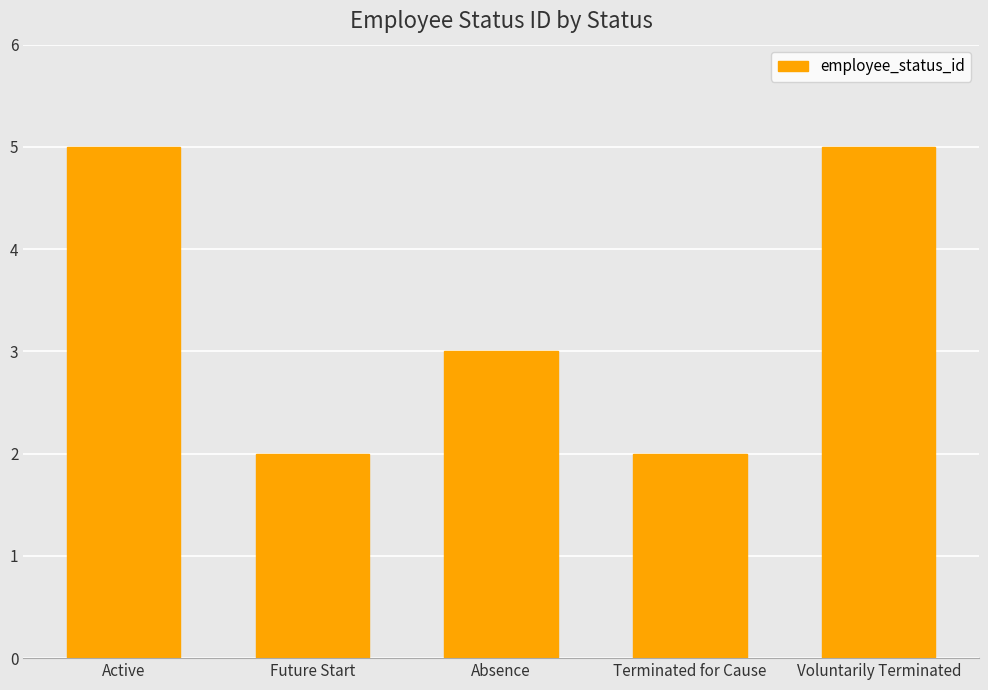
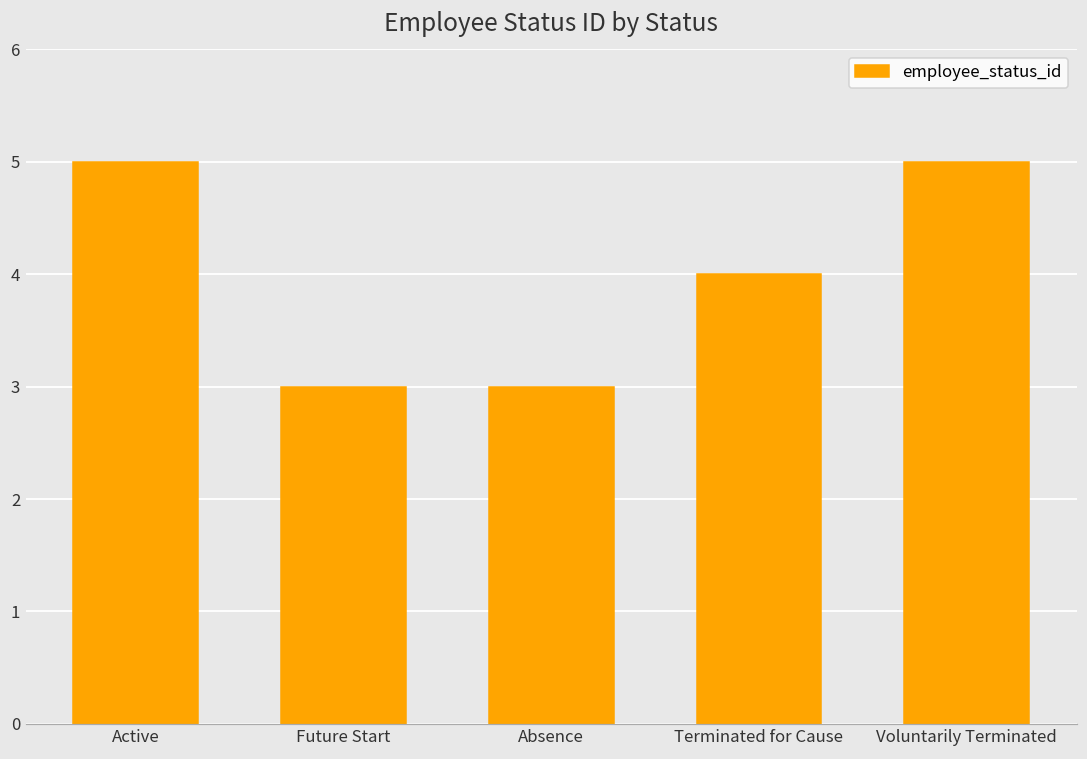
Future Start: 2 -> 3
Terminated for Cause: 2 -> 4
